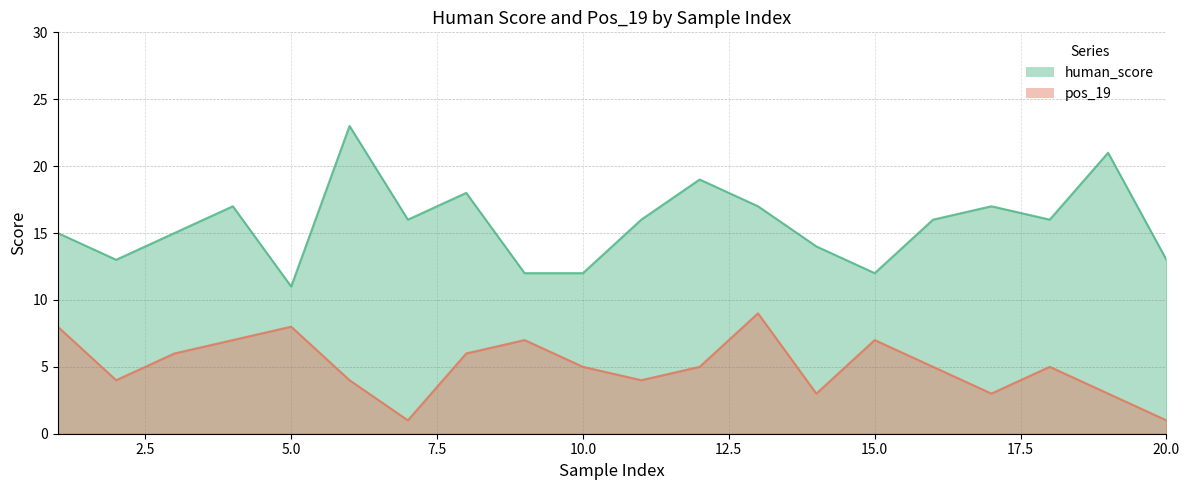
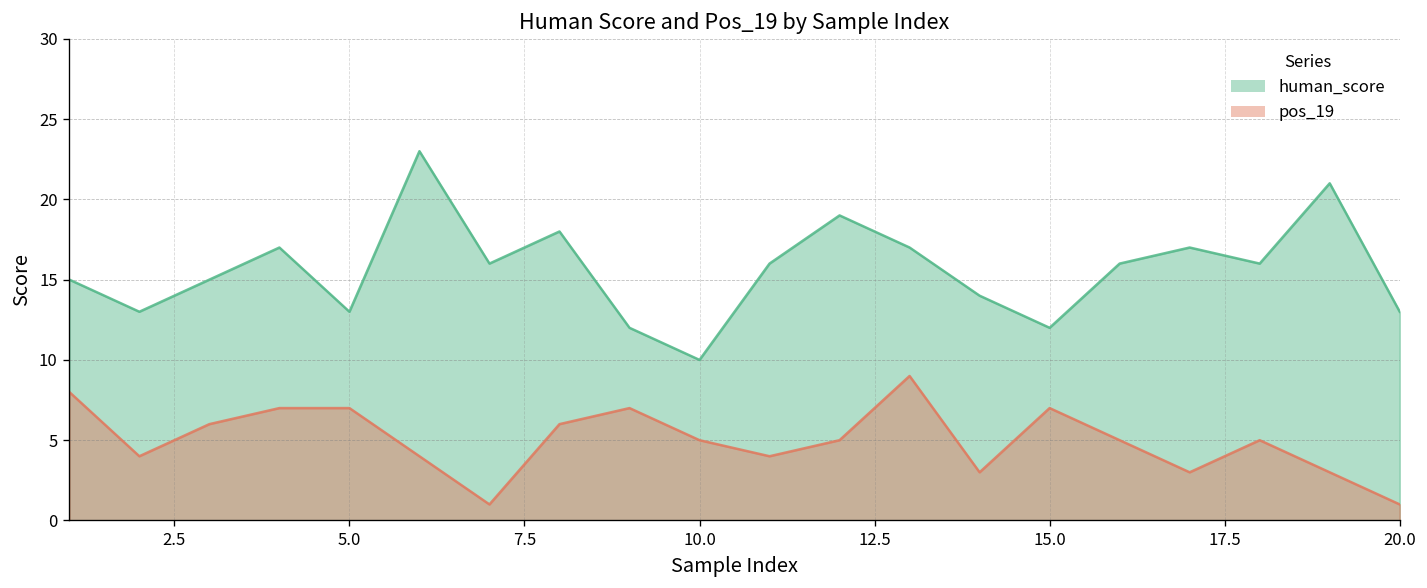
human_score, 5.0: 11 -> 13
pos_19, 5.0: 8 -> 7
human_score, 10.0: 12 -> 10
